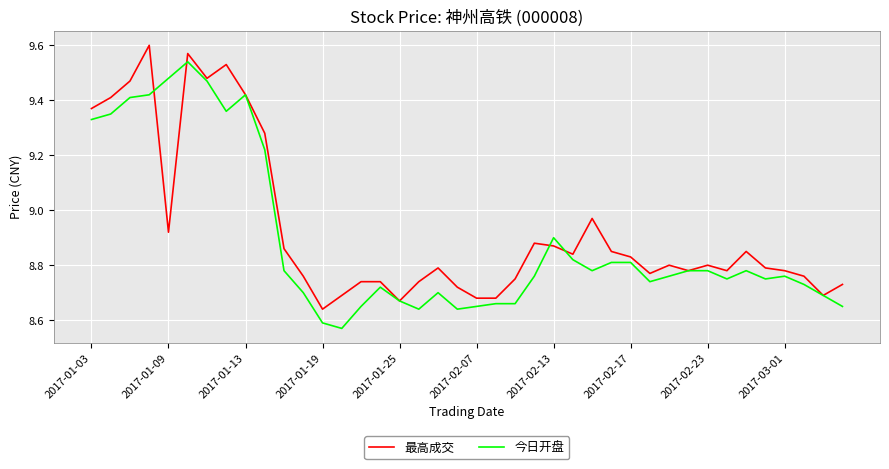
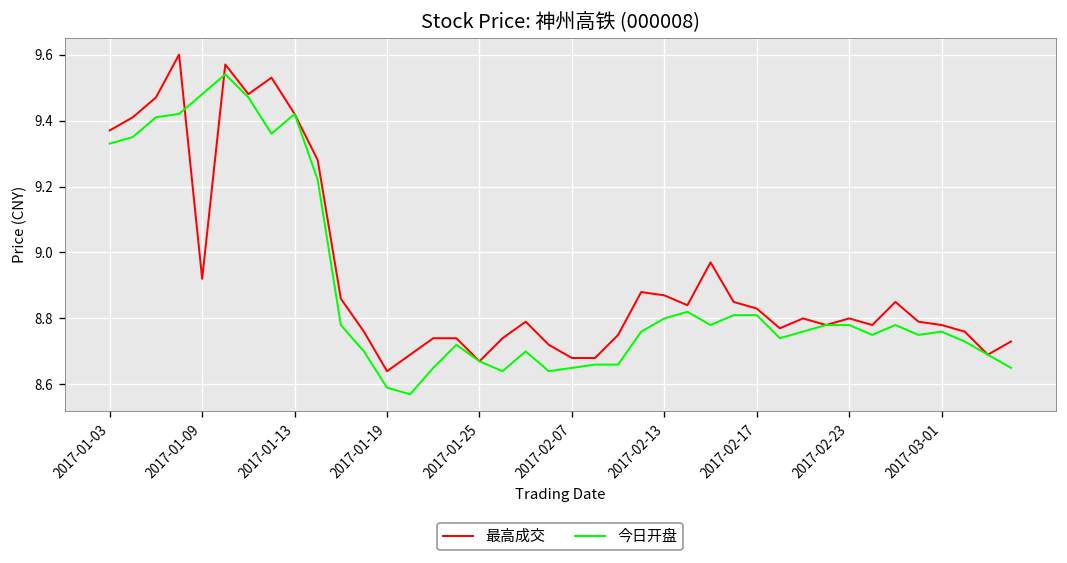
今日开盘, 2017-02-13: 8.9 -> 8.8
